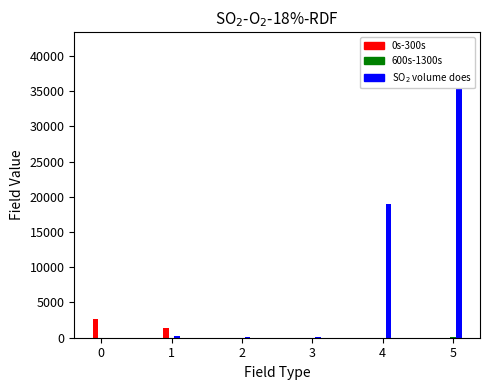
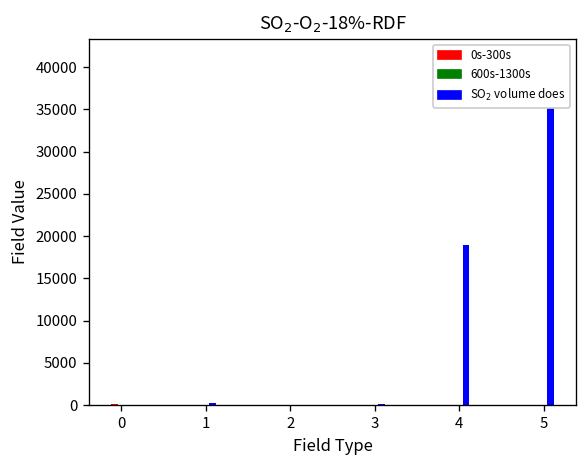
0s-300s, 0: 3000 -> 0
0s-300s, 1: 1000 -> 0
